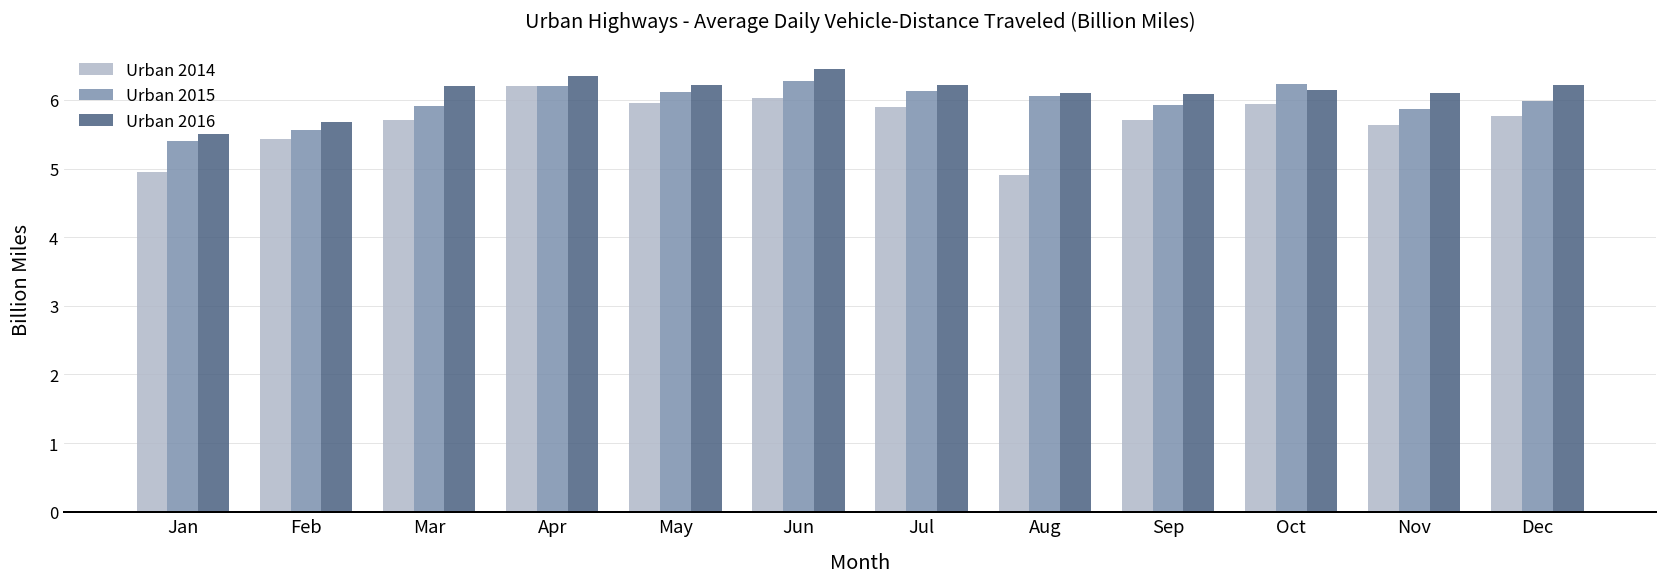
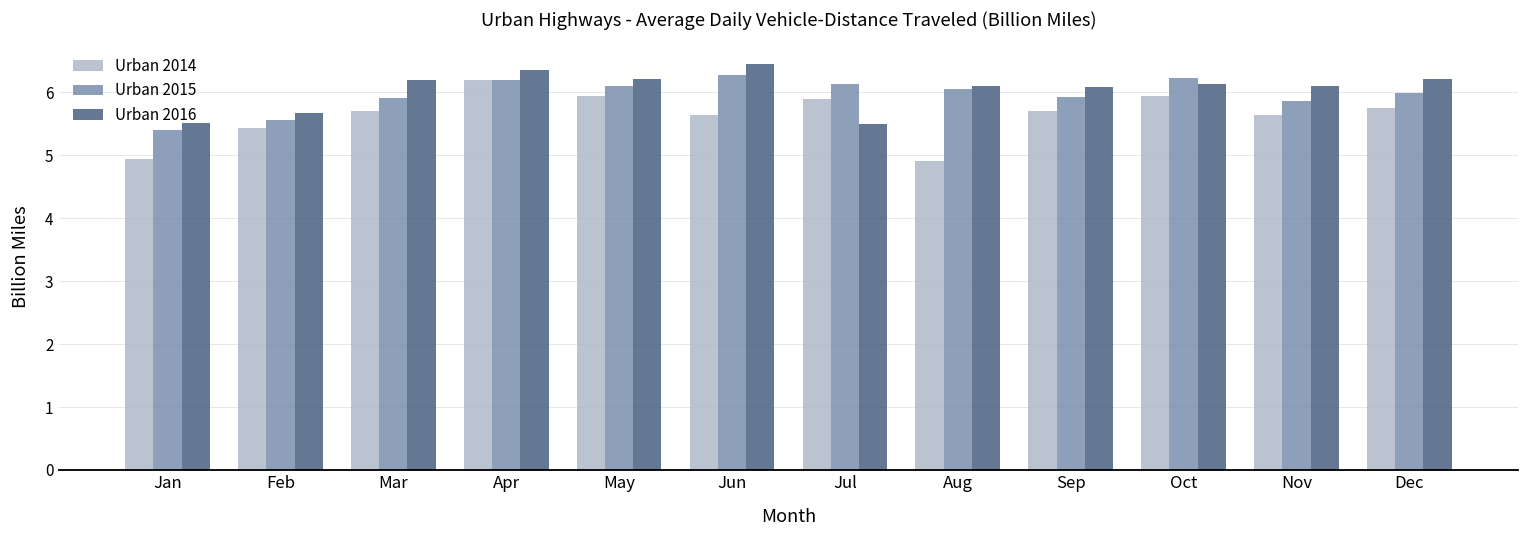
Urban 2014, Jun: 6.0 -> 5.6
Urban 2016, Jul: 6.2 -> 5.5
